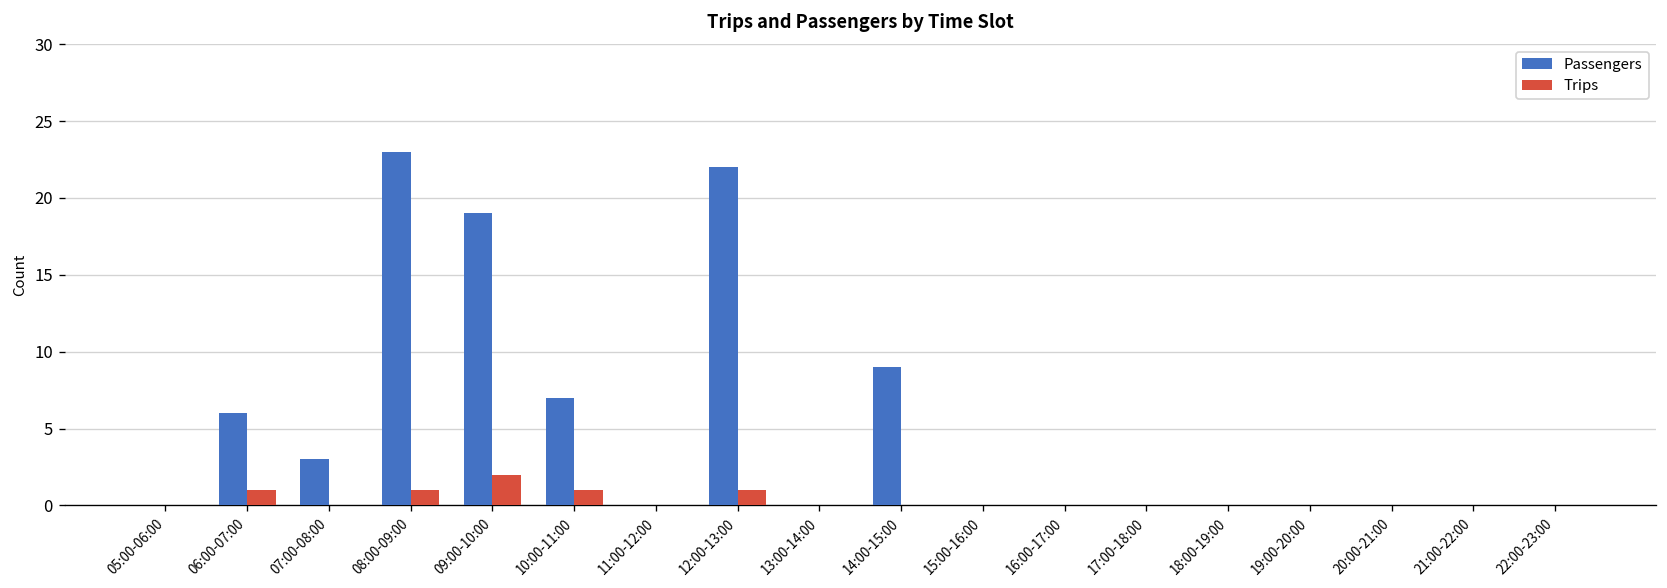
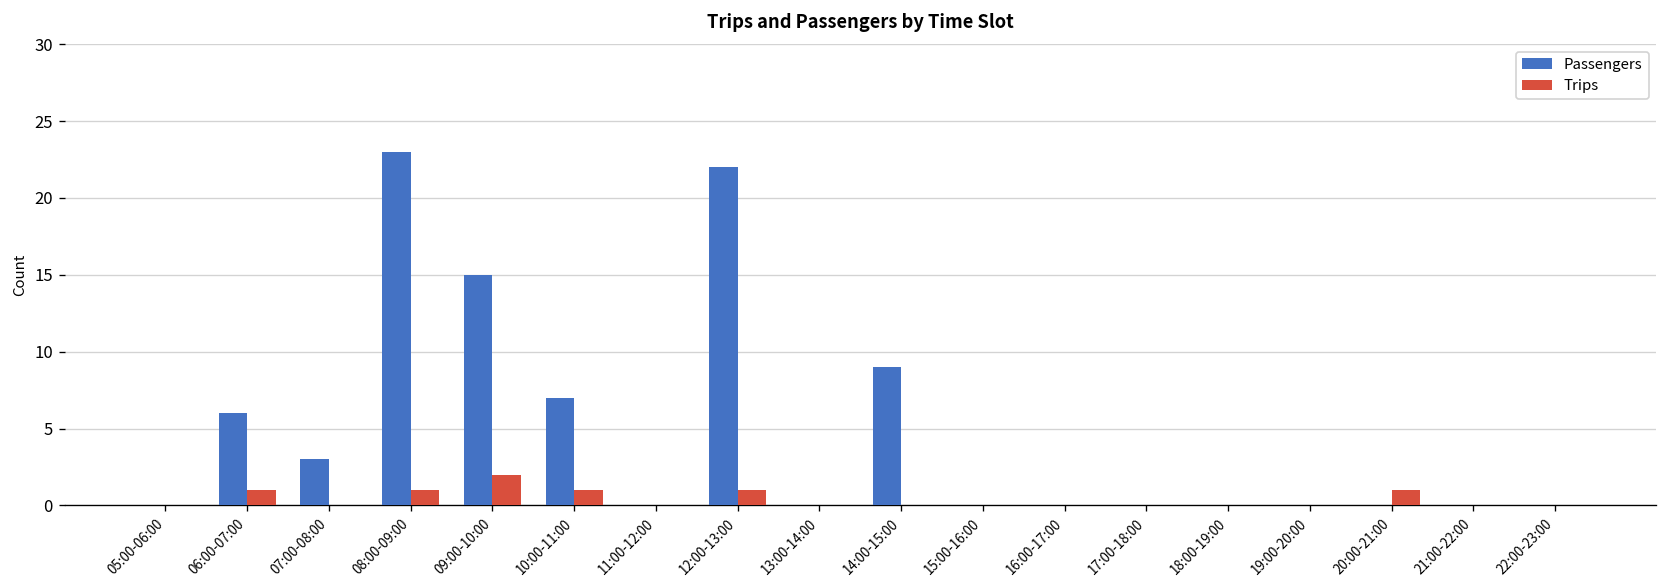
Passengers, 09:00-10:00: 19 -> 15
Trips, 20:00-21:00: 0 -> 1
